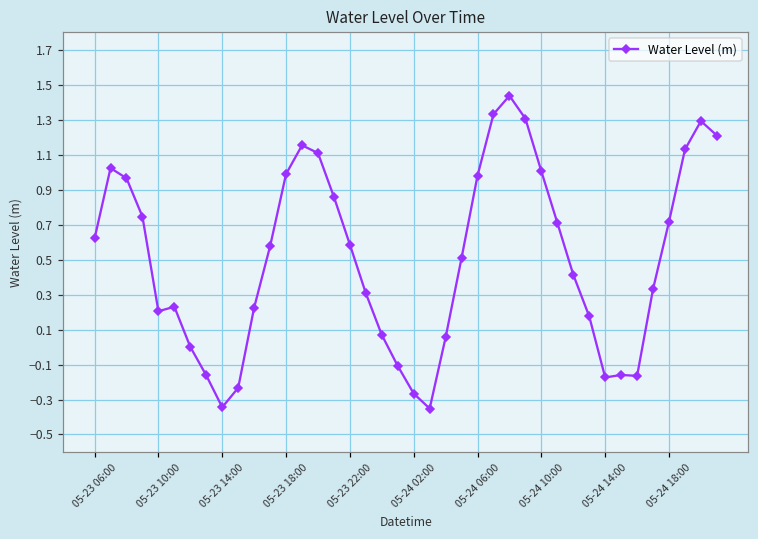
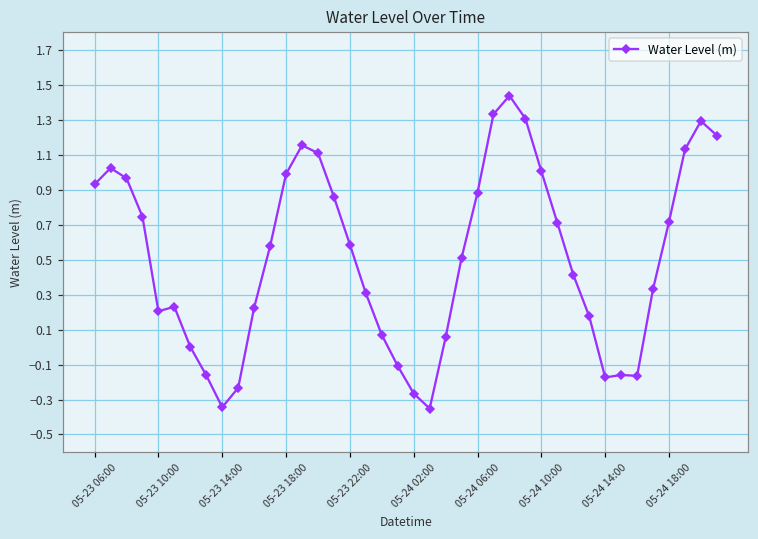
05-23 06:00: 0.62 -> 0.93
05-24 06:00: 0.98 -> 0.88
